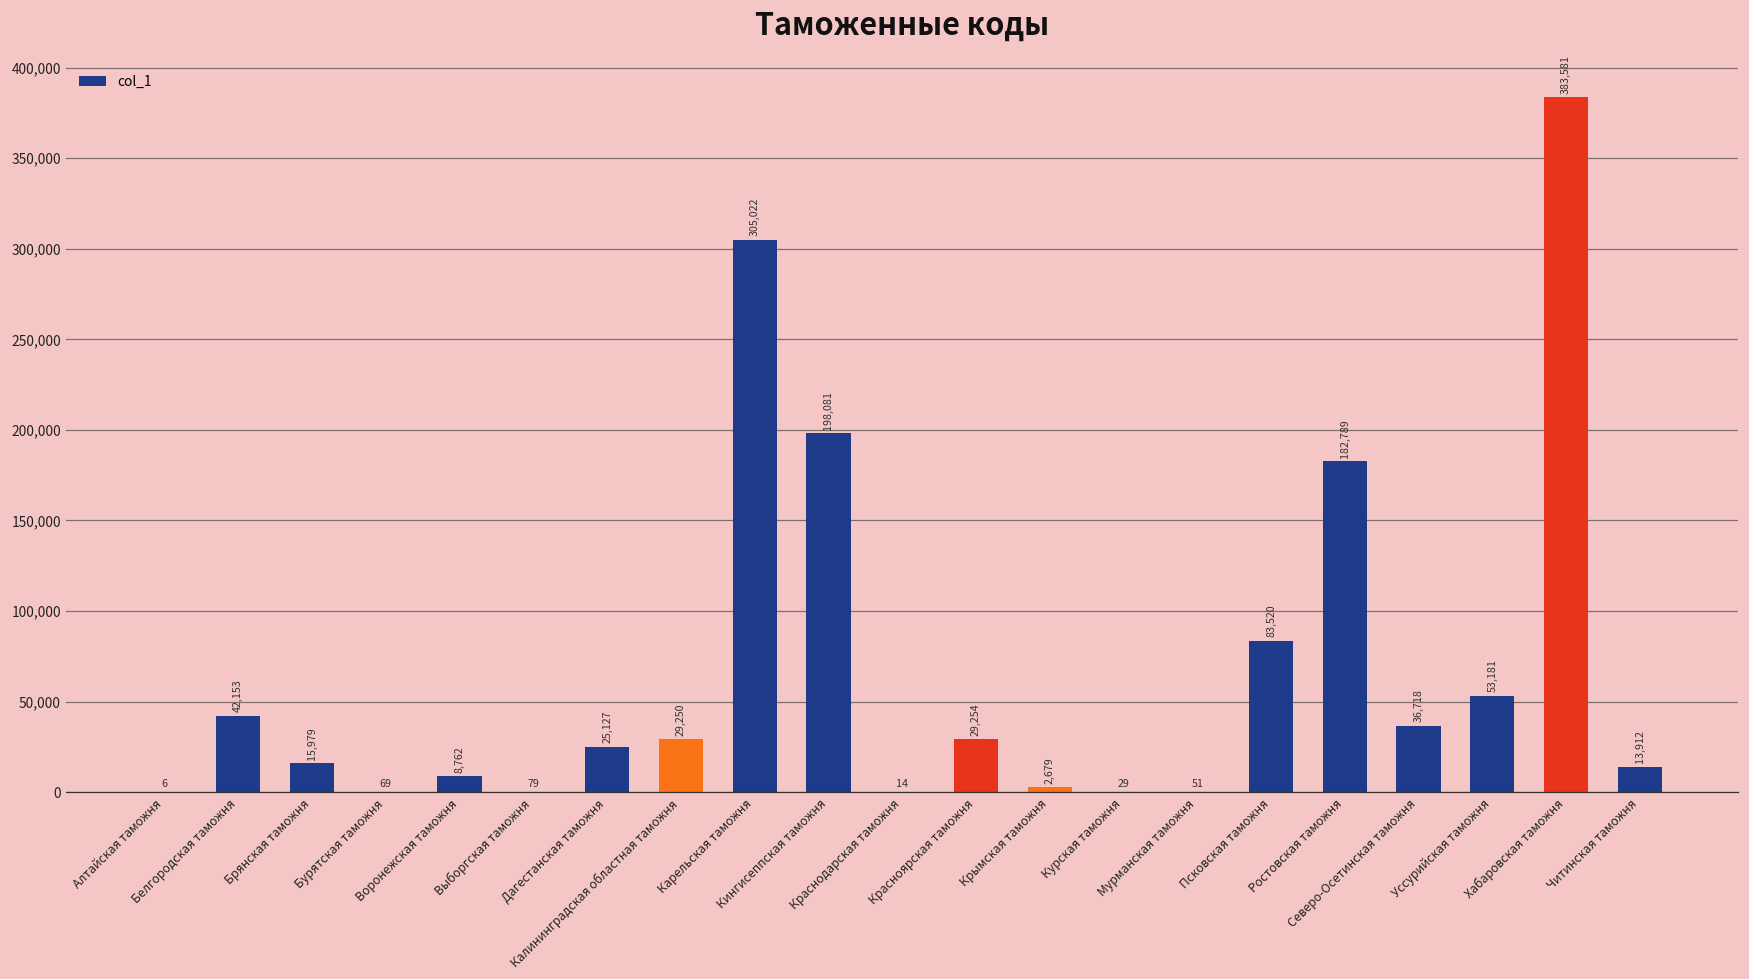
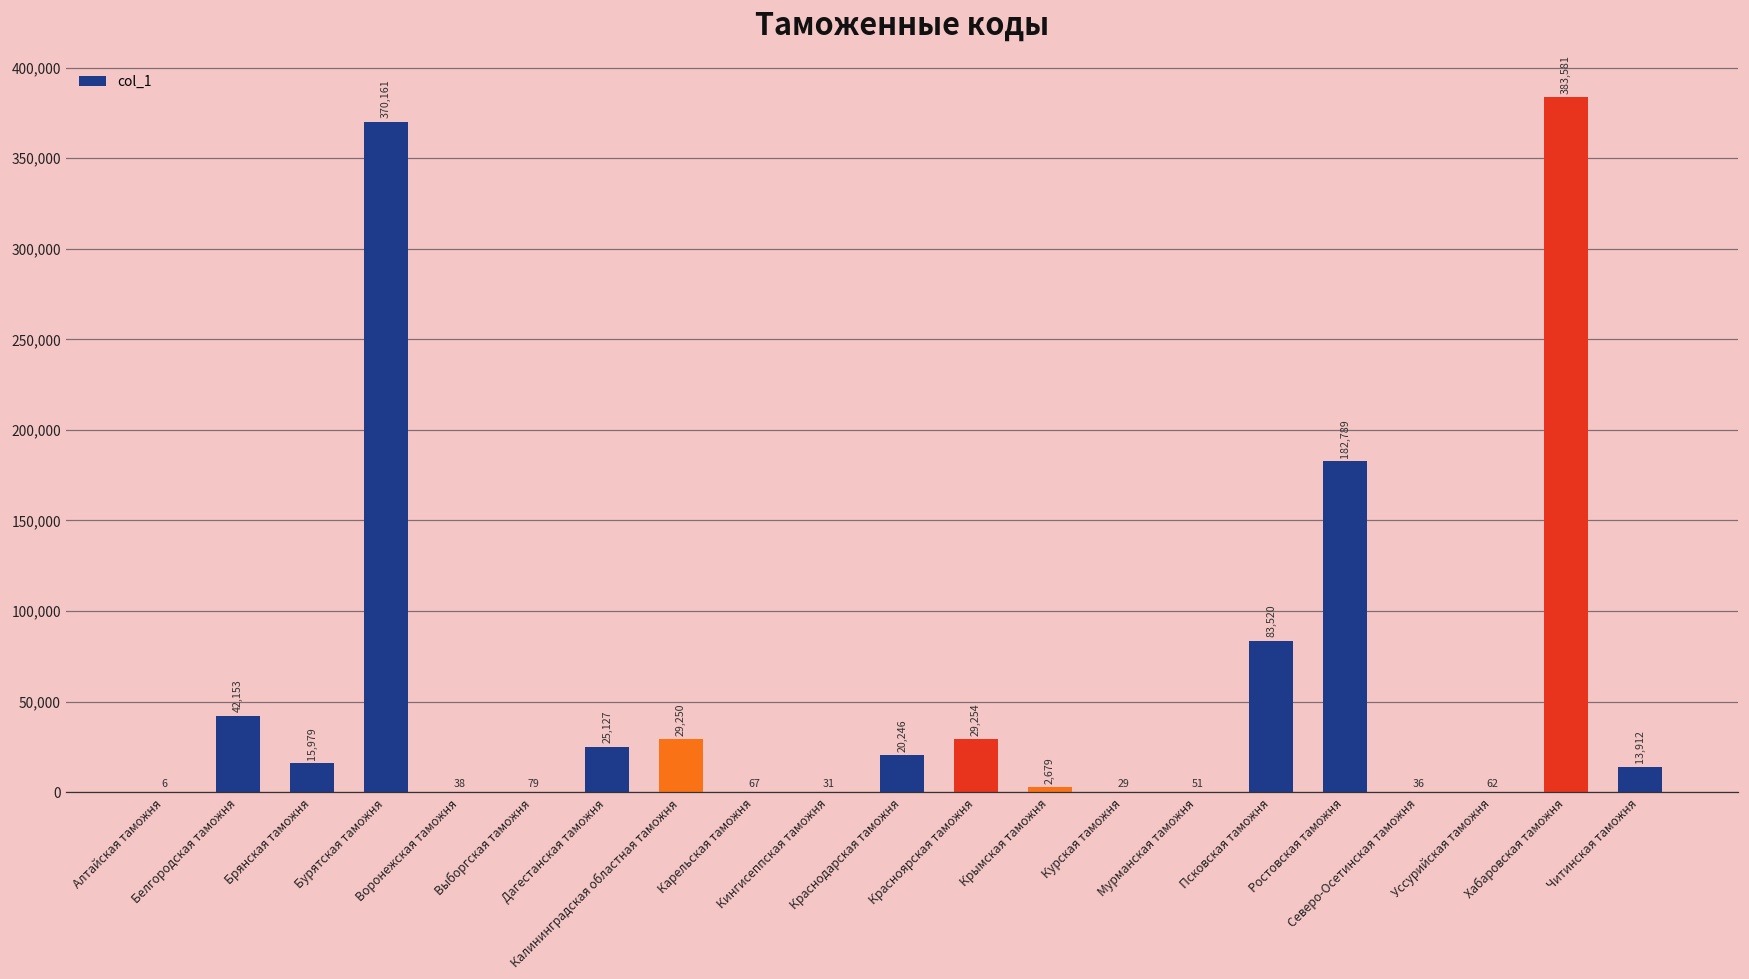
Бурятская таможня: 69 -> 370,161
Воронежская таможня: 8,762 -> 38
Карельская таможня: 305,022 -> 67
Кингисеппская таможня: 198,081 -> 31
Краснодарская таможня: 14 -> 20,246
Северо-Осетинская таможня: 36,718 -> 36
Уссурийская таможня: 53,181 -> 62
